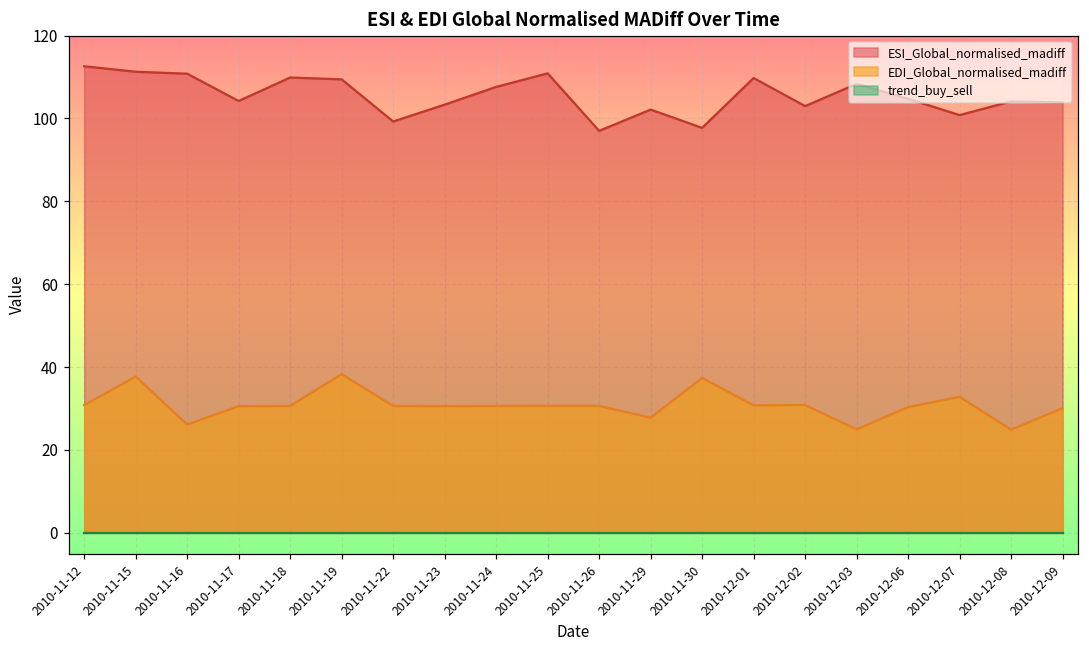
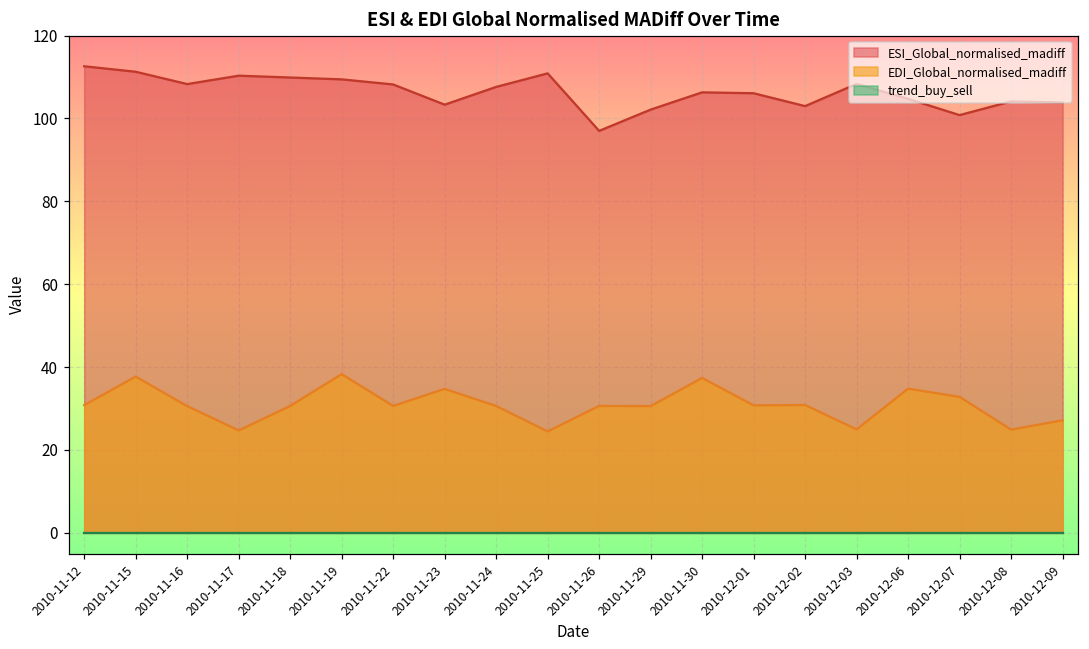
ESI_Global_normalised_madiff, 2010-11-16: 111 -> 108
EDI_Global_normalised_madiff, 2010-11-16: 26 -> 31
ESI_Global_normalised_madiff, 2010-11-17: 104 -> 110
EDI_Global_normalised_madiff, 2010-11-17: 31 -> 25
ESI_Global_normalised_madiff, 2010-11-22: 99 -> 108
EDI_Global_normalised_madiff, 2010-11-23: 31 -> 35
EDI_Global_normalised_madiff, 2010-11-25: 31 -> 24
EDI_Global_normalised_madiff, 2010-11-29: 28 -> 31
ESI_Global_normalised_madiff, 2010-11-30: 98 -> 106
ESI_Global_normalised_madiff, 2010-12-01: 110 -> 106
EDI_Global_normalised_madiff, 2010-12-06: 30 -> 35
EDI_Global_normalised_madiff, 2010-12-09: 30 -> 27
